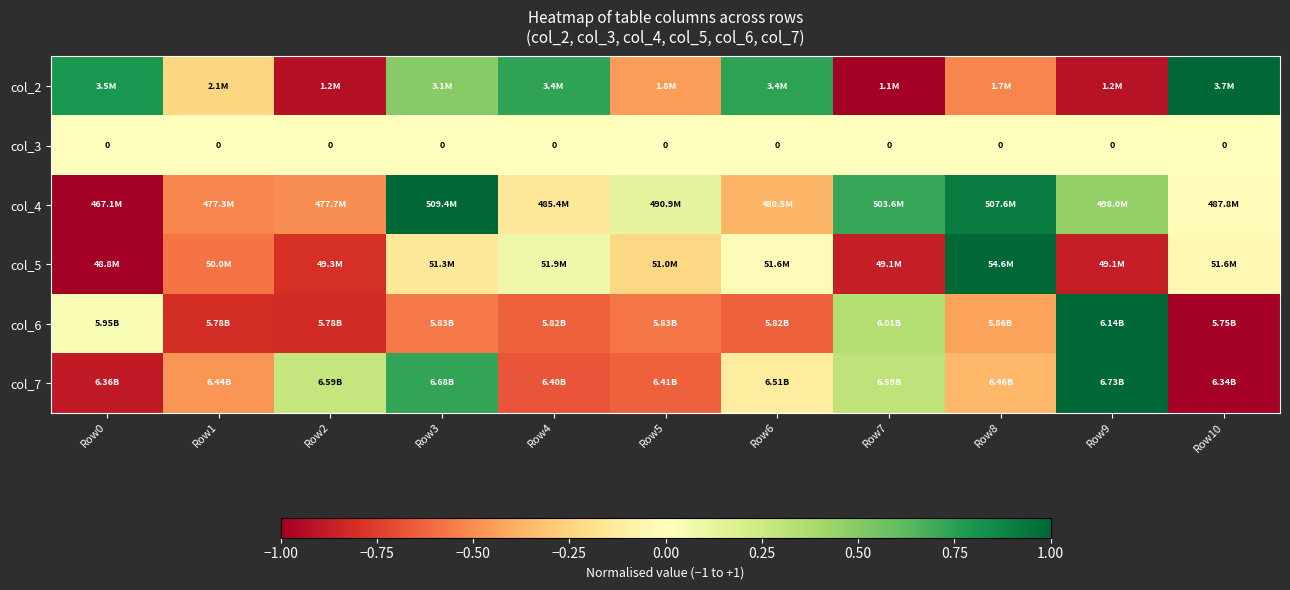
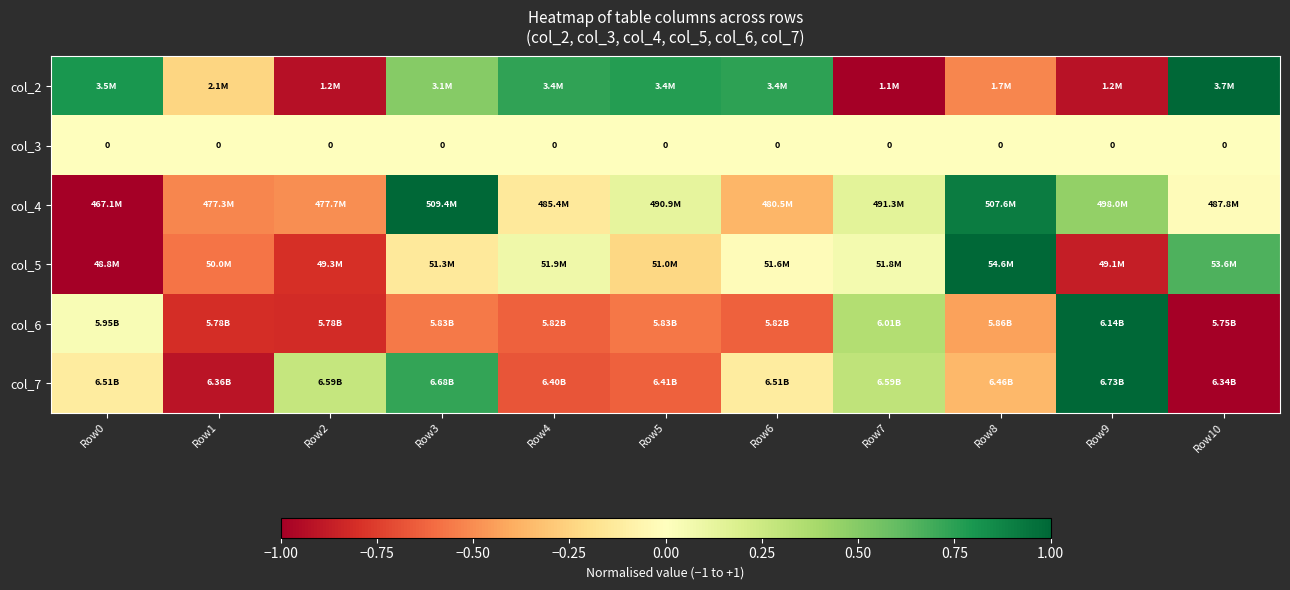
col_2, Row5: 1.8M -> 3.4M
col_4, Row7: 503.6M -> 491.3M
col_5, Row7: 49.1M -> 51.8M
col_5, Row10: 51.6M -> 53.6M
col_7, Row0: 6.36B -> 6.51B
col_7, Row1: 6.44B -> 6.36B
